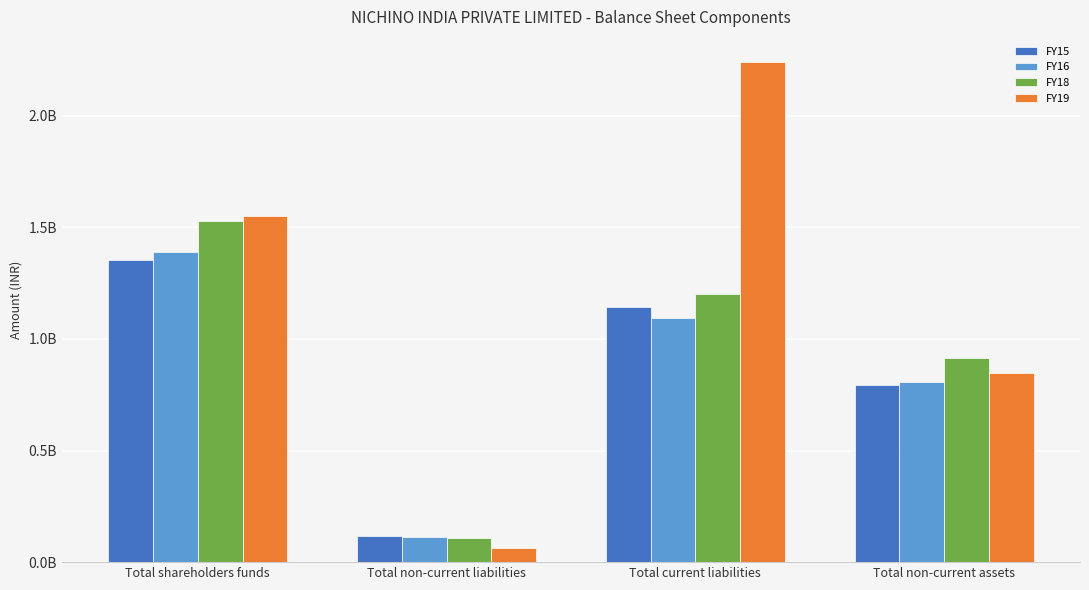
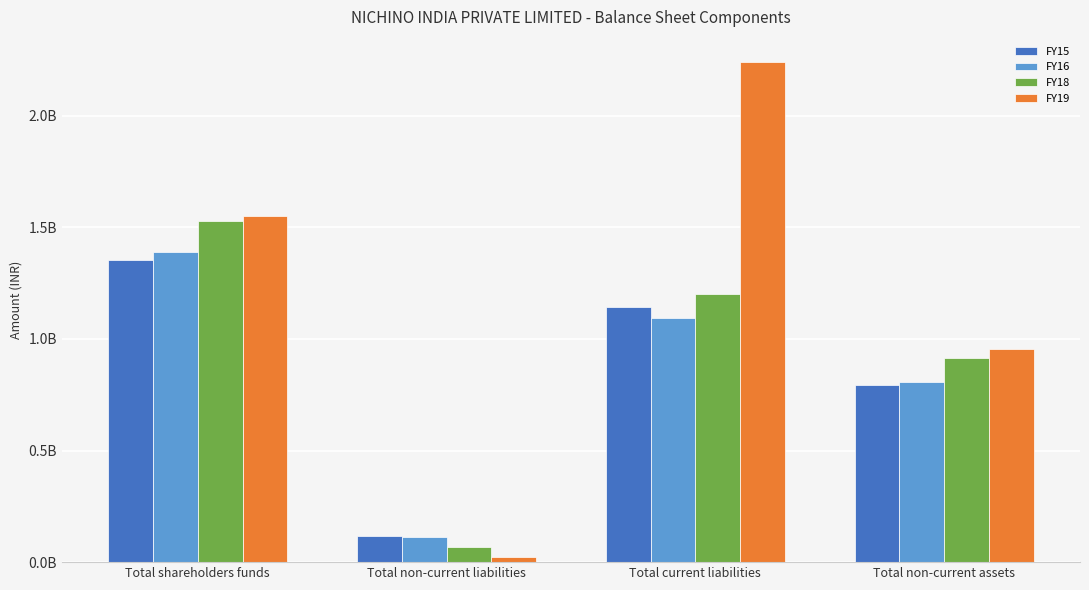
FY18, Total non-current liabilities: 110000000 -> 70000000
FY19, Total non-current liabilities: 60000000 -> 20000000
FY19, Total non-current assets: 850000000 -> 950000000
